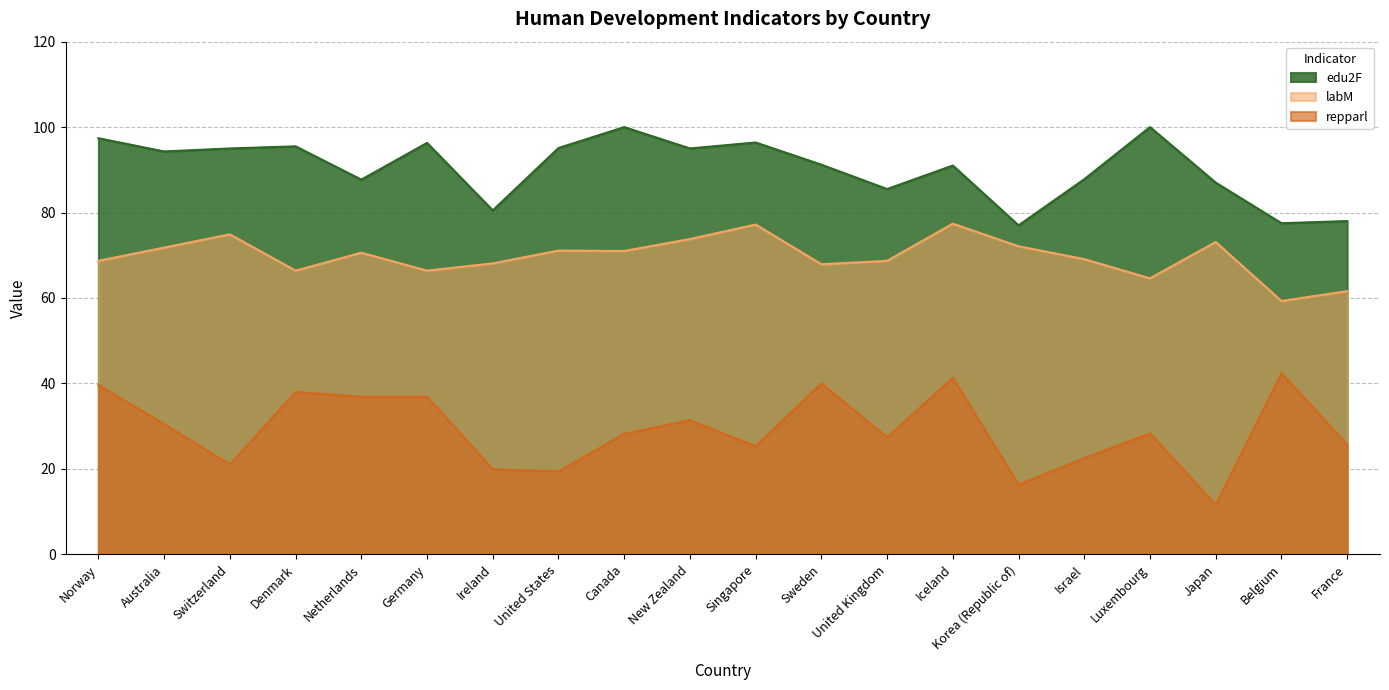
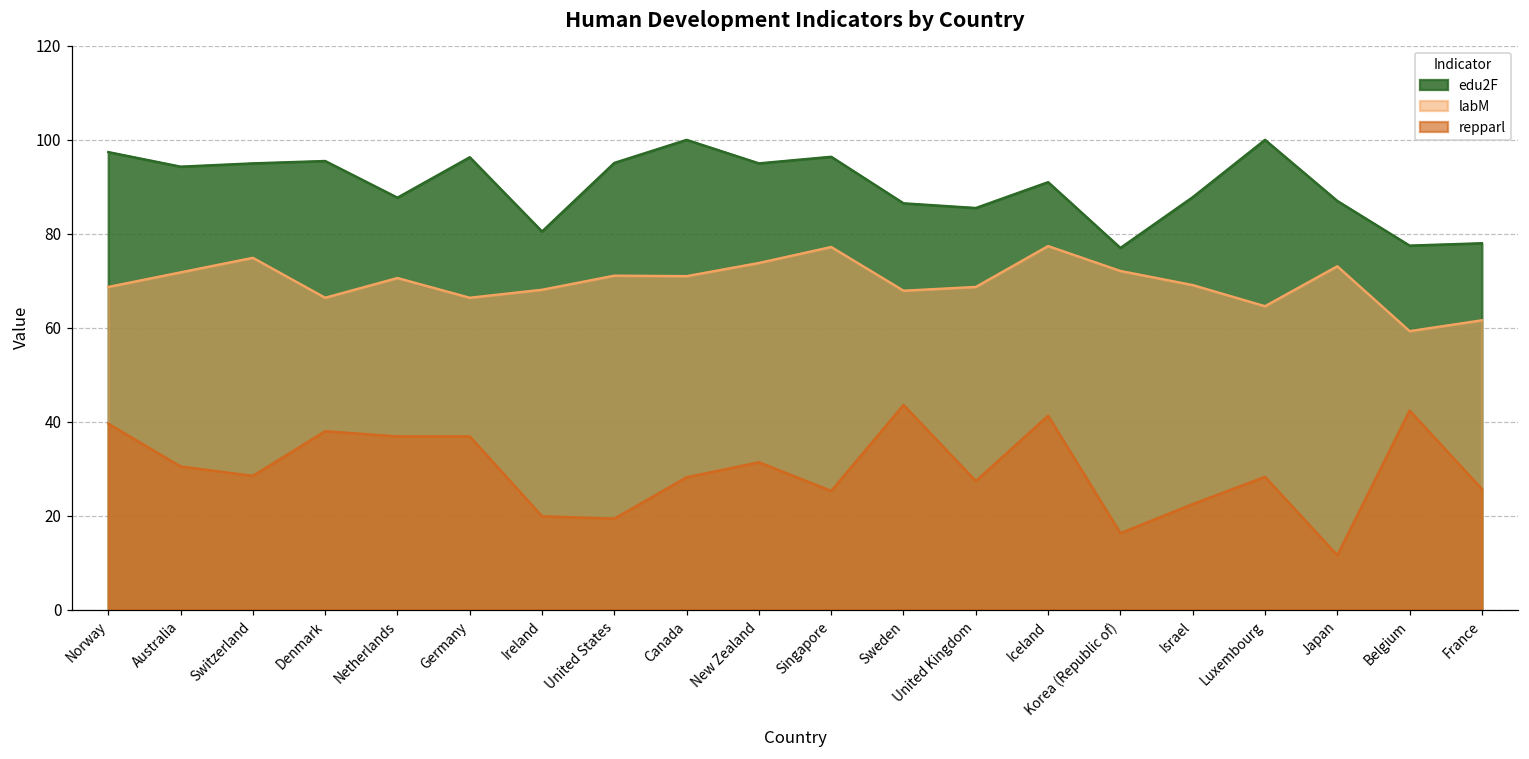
repparl, Switzerland: 21 -> 29
edu2F, Sweden: 91 -> 87
repparl, Sweden: 40 -> 44
